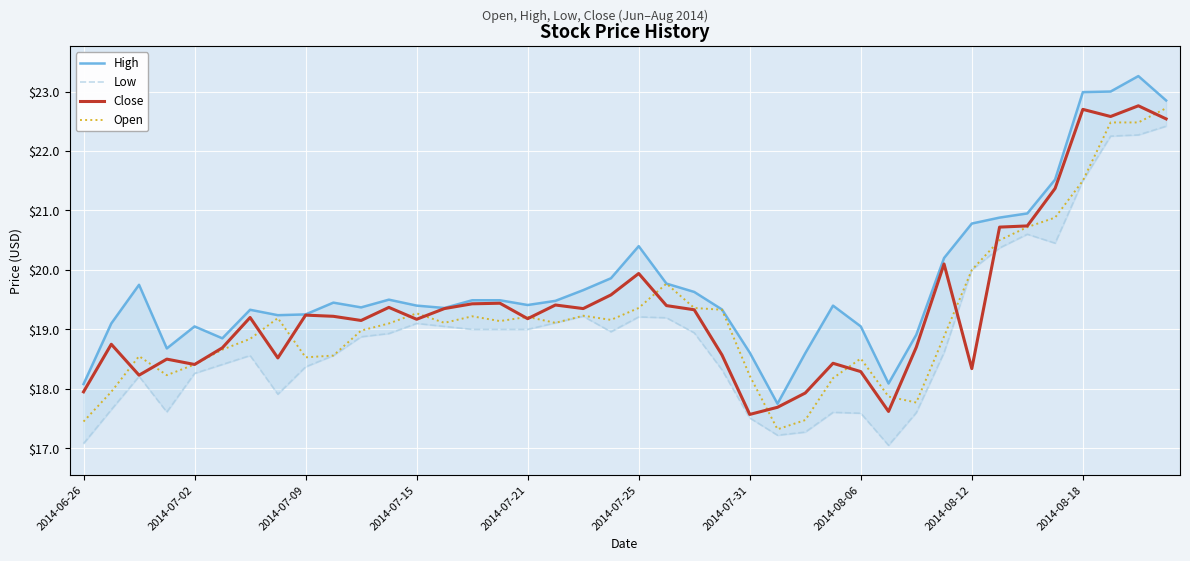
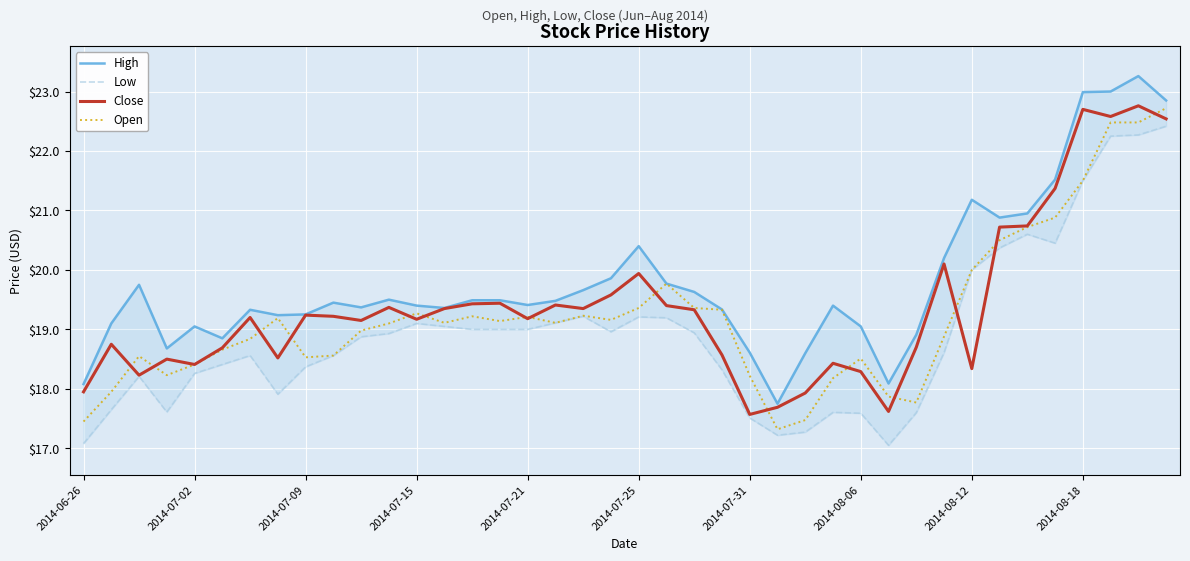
High, 2014-08-12: $20.8 -> $21.2
